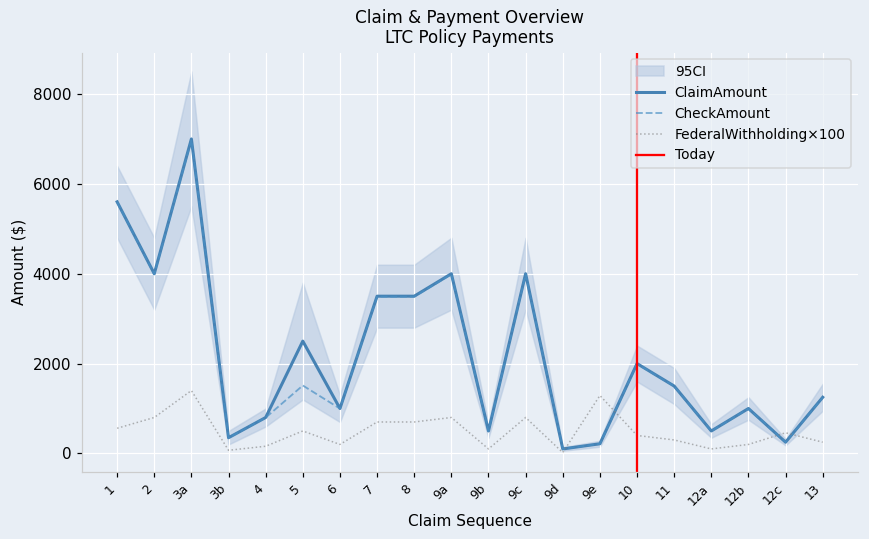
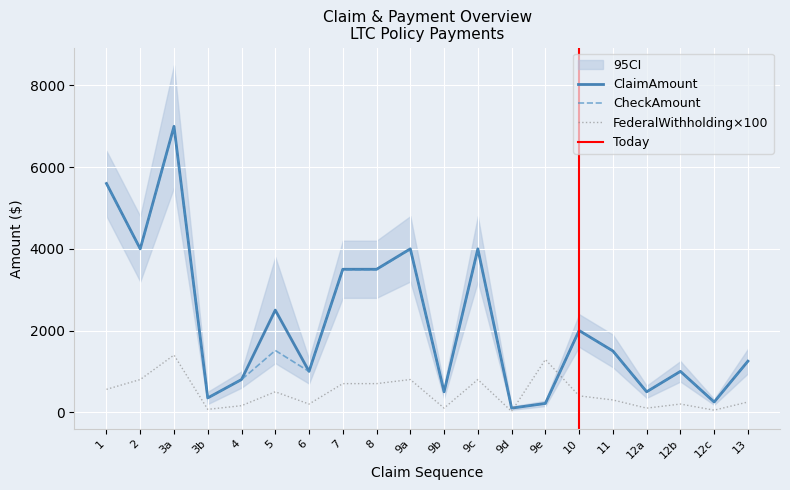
FederalWithholding×100, 12c: 500 -> 100
